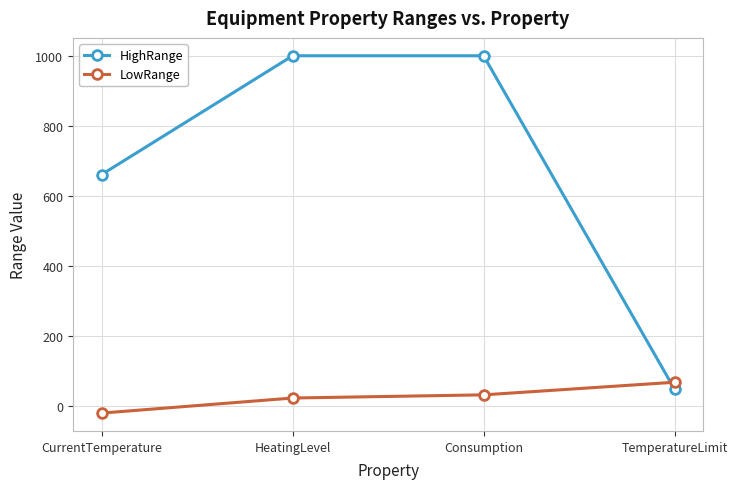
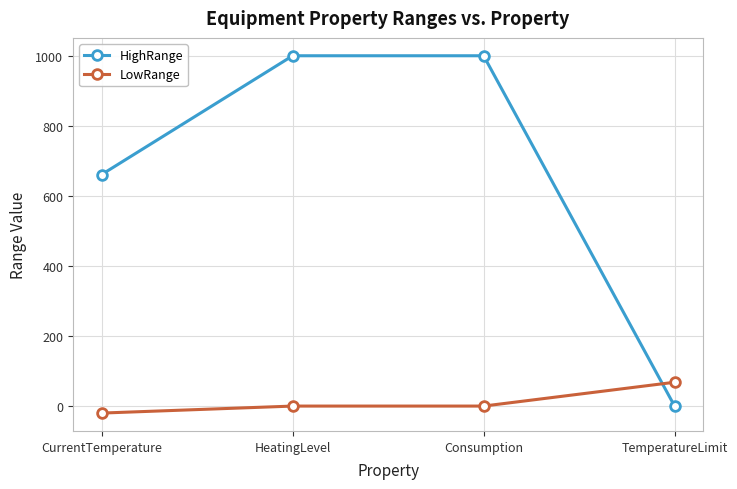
LowRange, HeatingLevel: 20 -> 0
LowRange, Consumption: 30 -> 0
HighRange, TemperatureLimit: 50 -> 0
